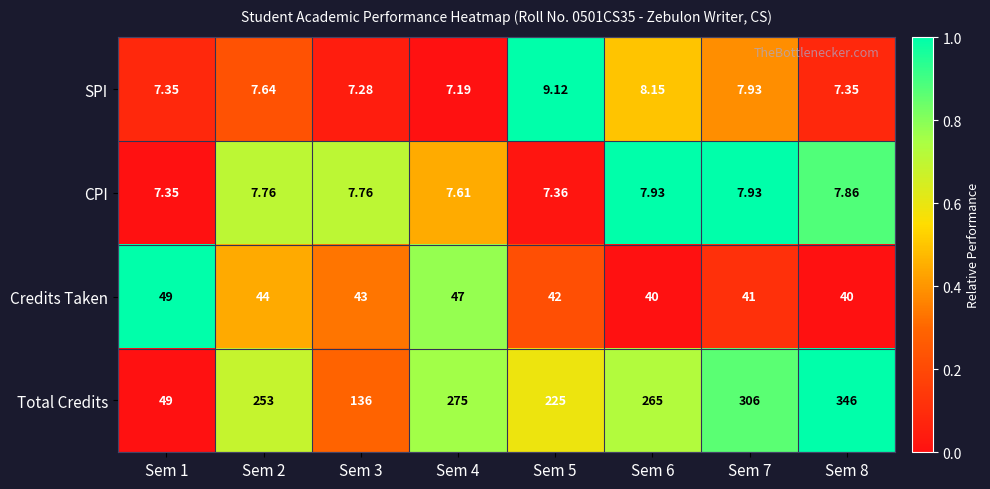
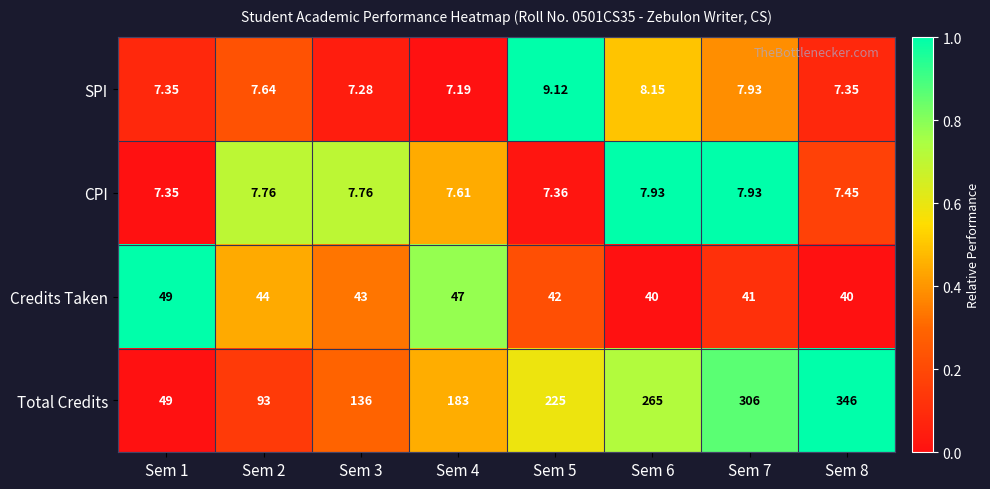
CPI, Sem 8: 7.86 -> 7.45
Total Credits, Sem 2: 253 -> 93
Total Credits, Sem 4: 275 -> 183
